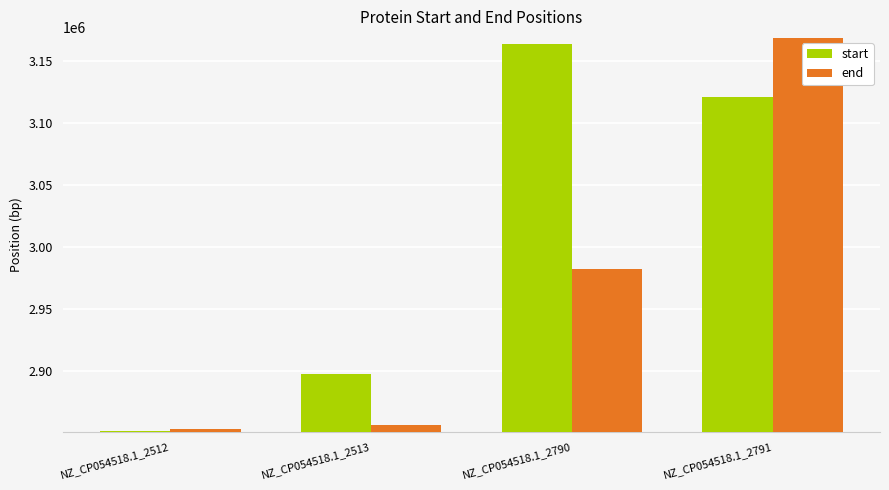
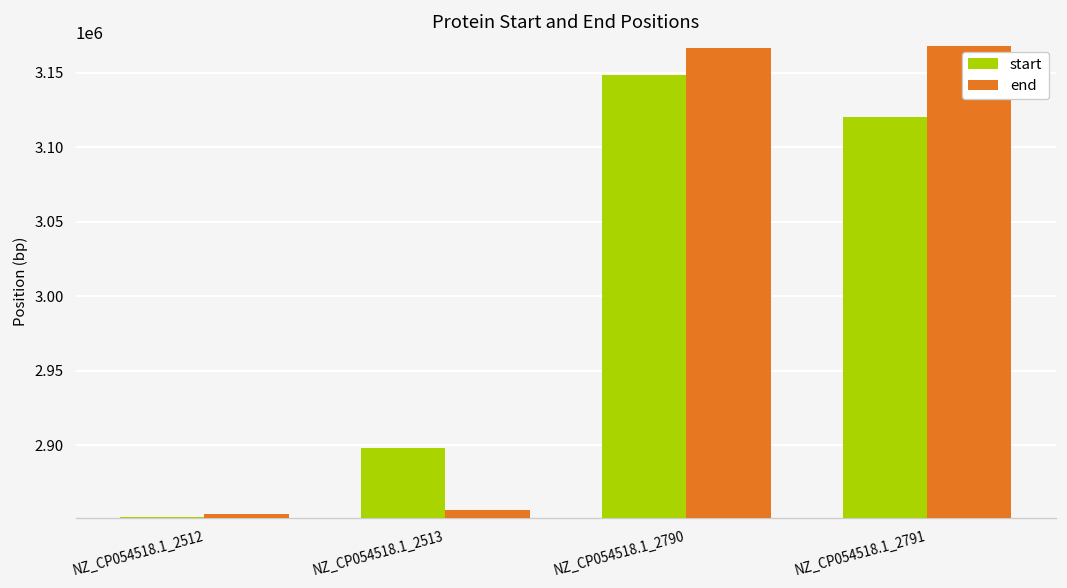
start, NZ_CP054518.1_2790: 3164000 -> 3149000
end, NZ_CP054518.1_2790: 2982000 -> 3167000
